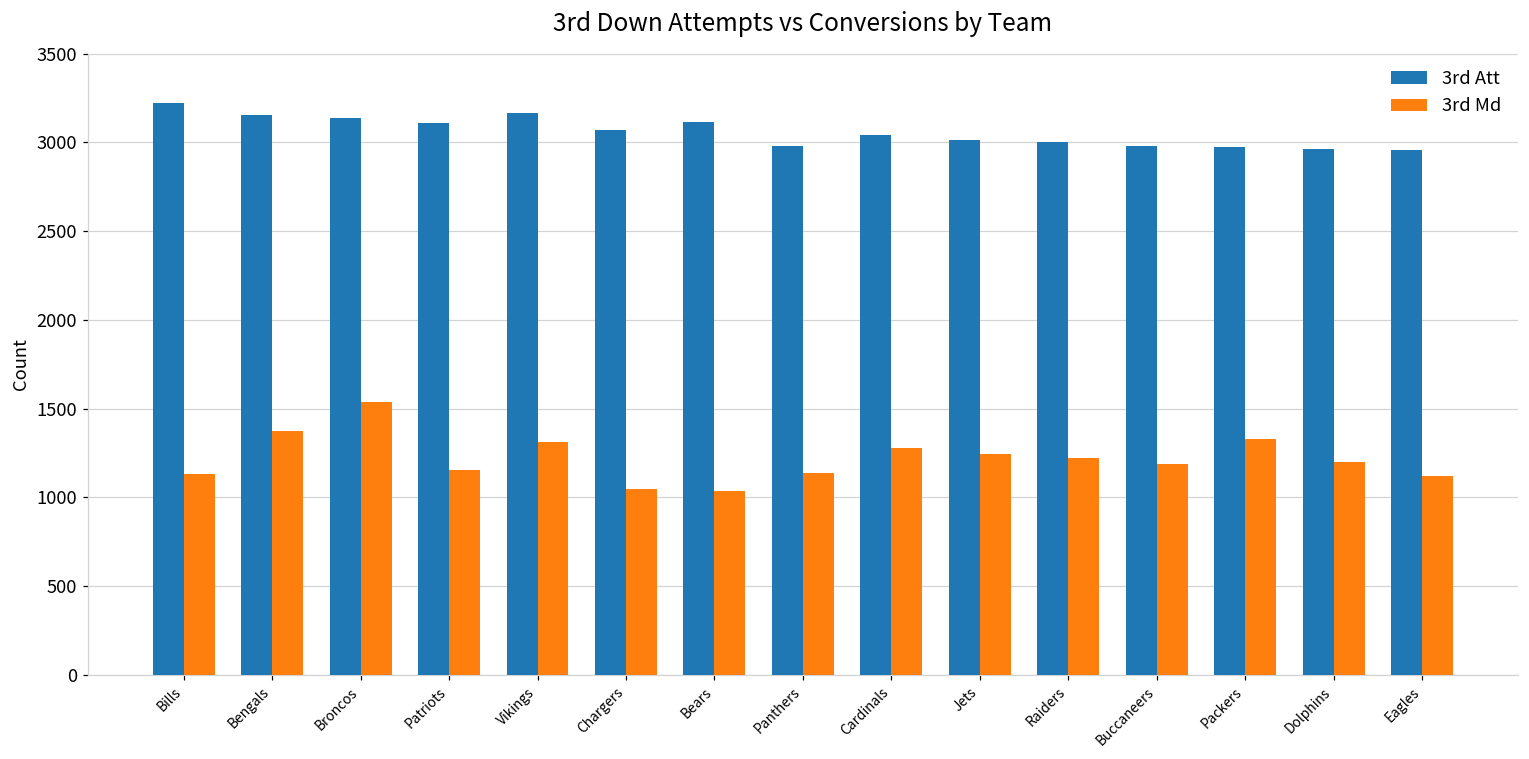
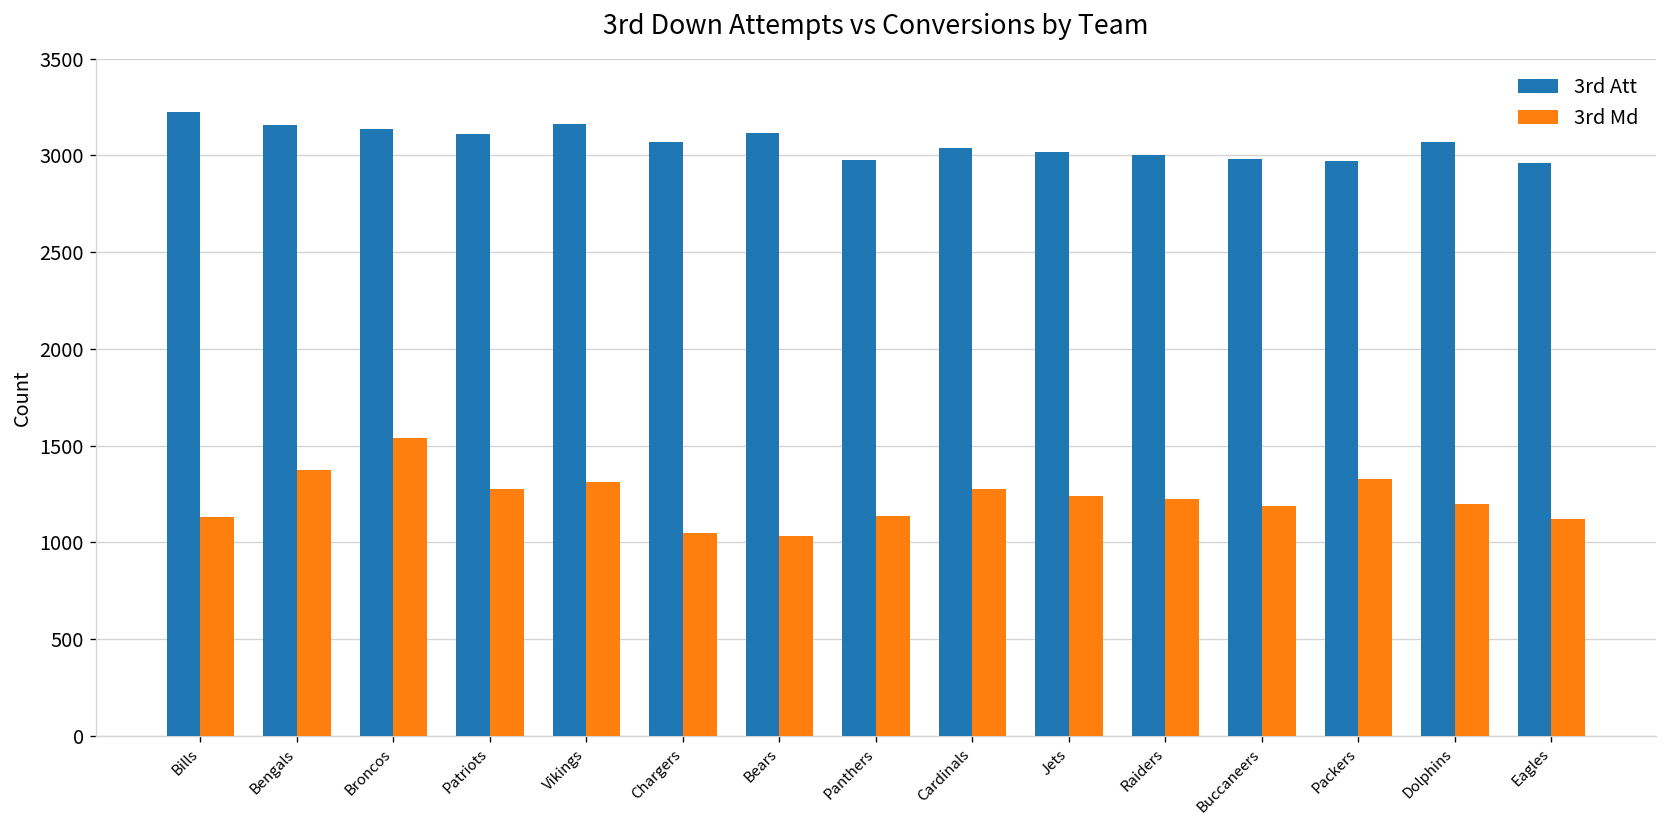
3rd Md, Patriots: 1150 -> 1270
3rd Att, Dolphins: 2960 -> 3070
